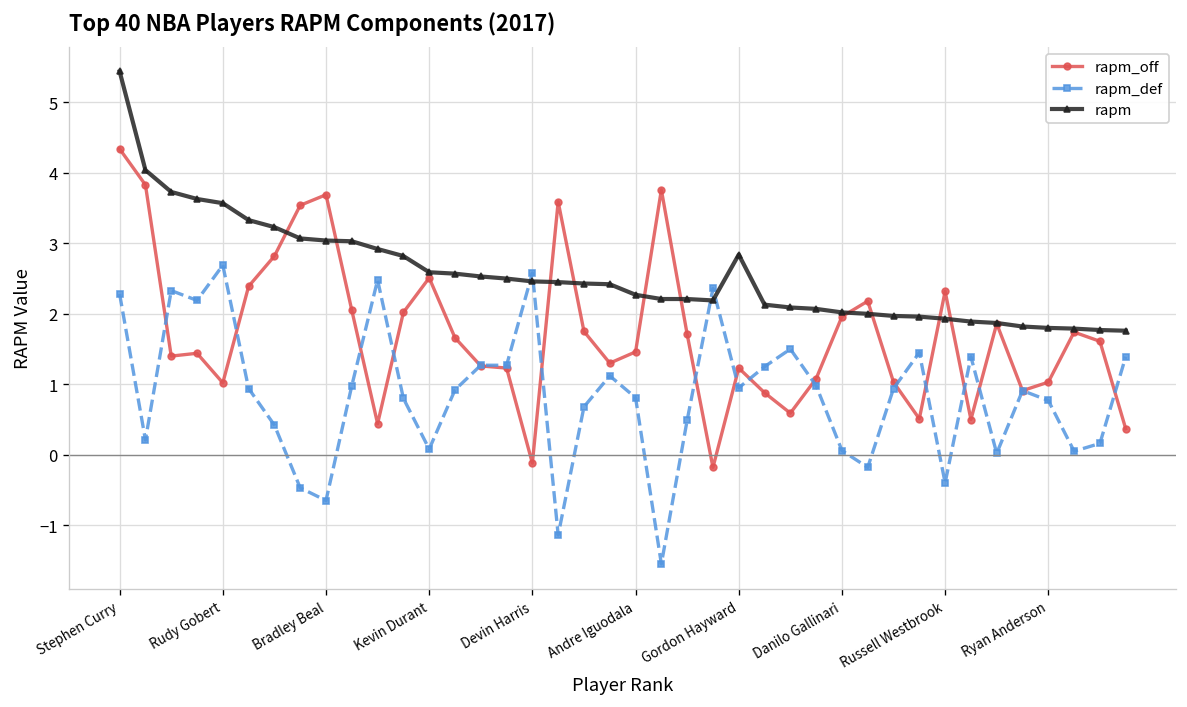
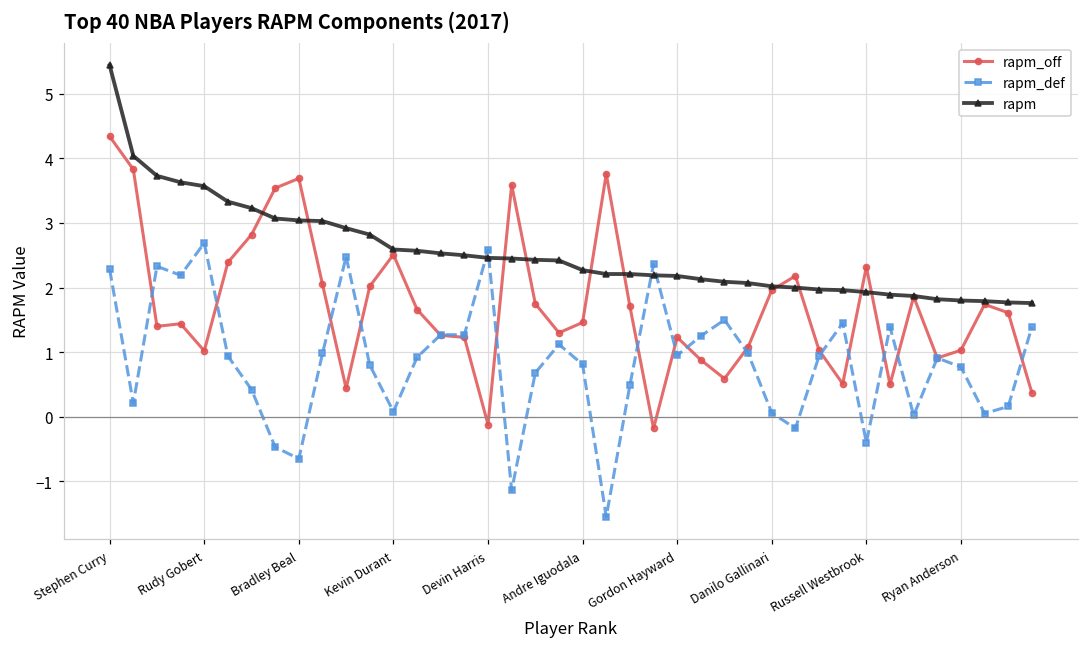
rapm, Gordon Hayward: 2.8 -> 2.2
